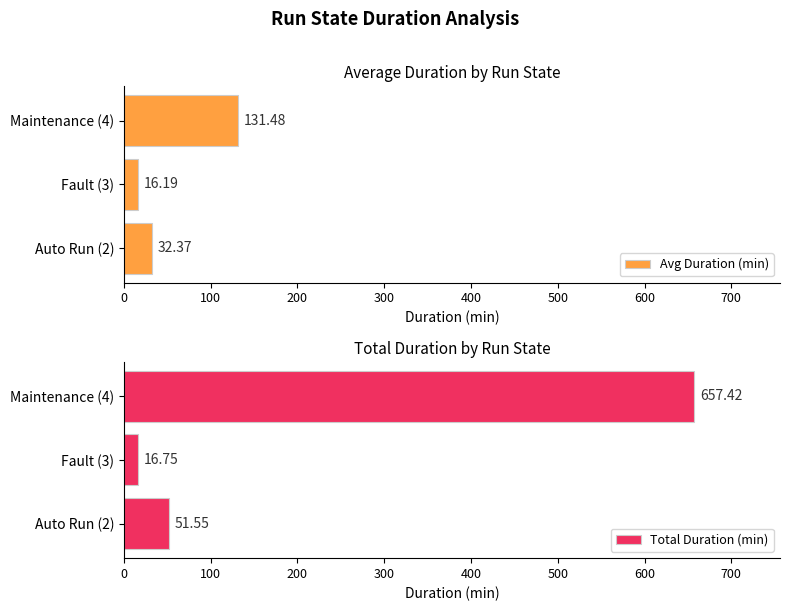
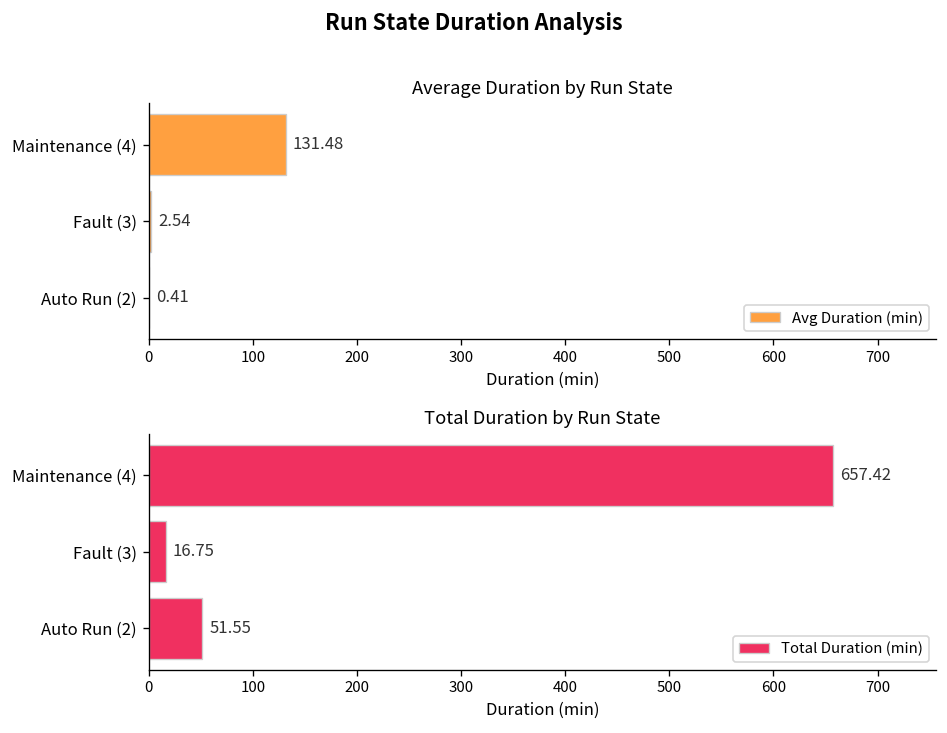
Average Duration by Run State, Fault (3): 16.19 -> 2.54
Average Duration by Run State, Auto Run (2): 32.37 -> 0.41
